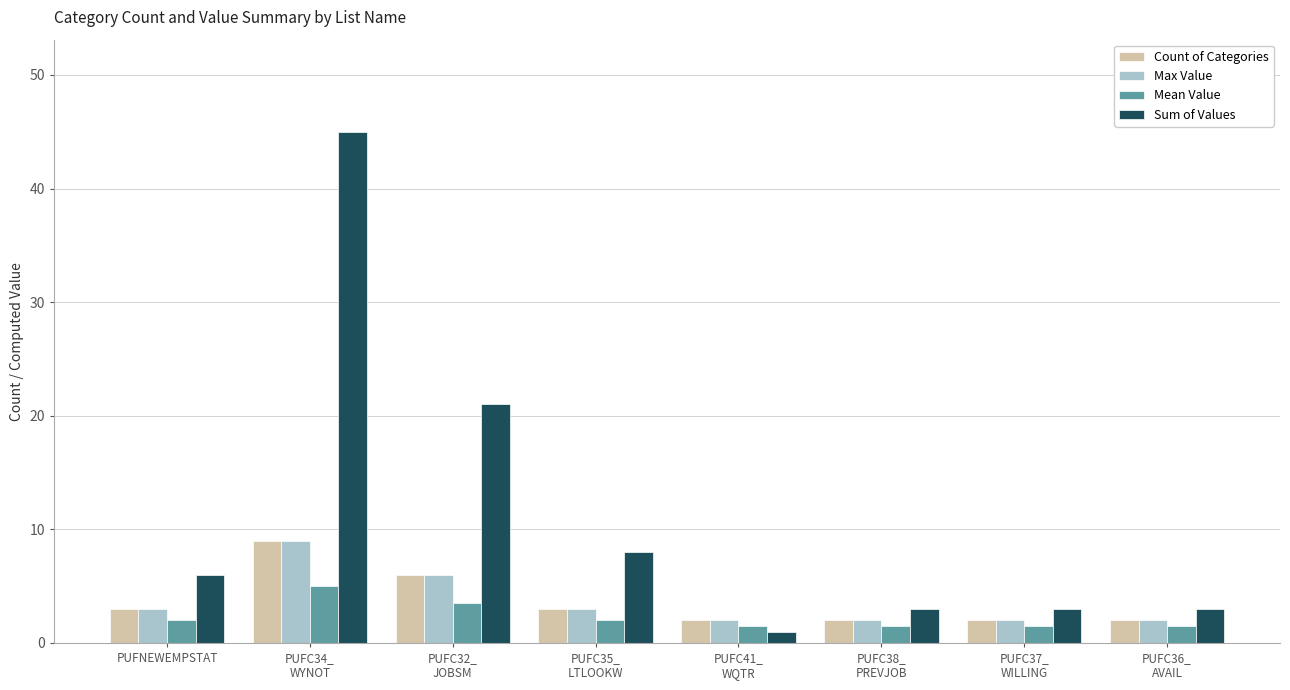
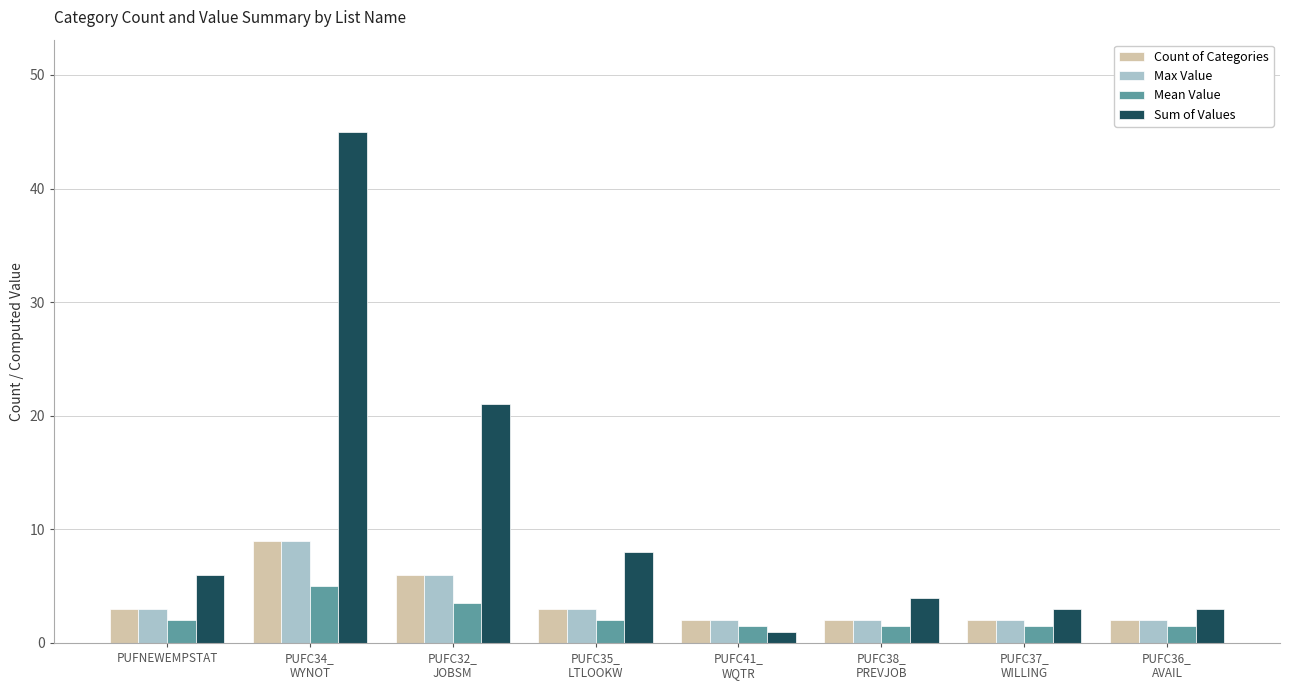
Sum of Values, PUFC38_ PREVJOB: 3 -> 4
